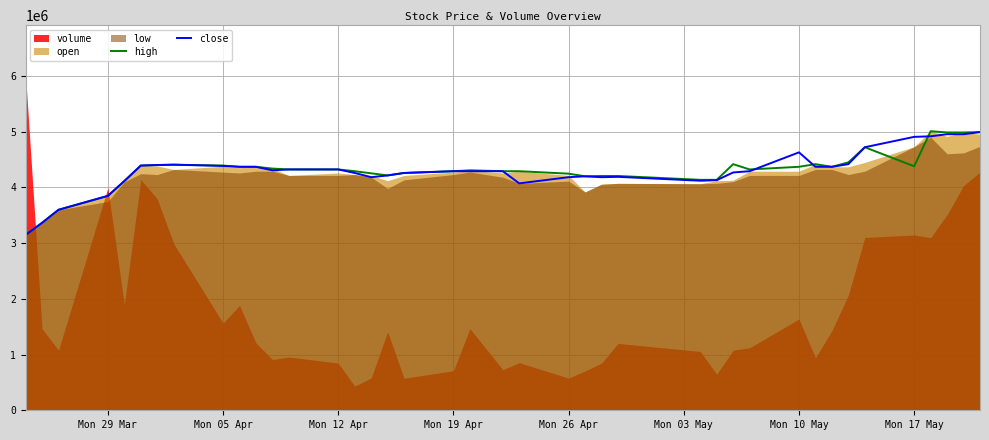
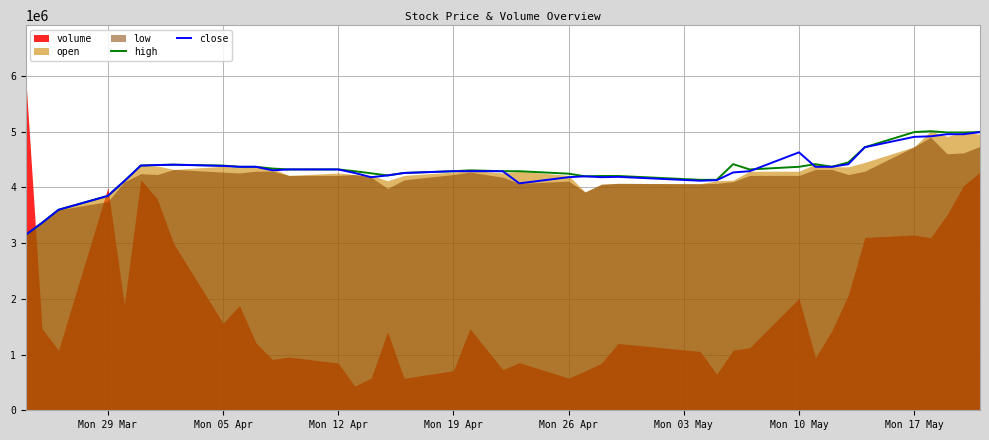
volume, Mon 10 May: 1600000 -> 2000000
high, Mon 17 May: 4400000 -> 5000000
